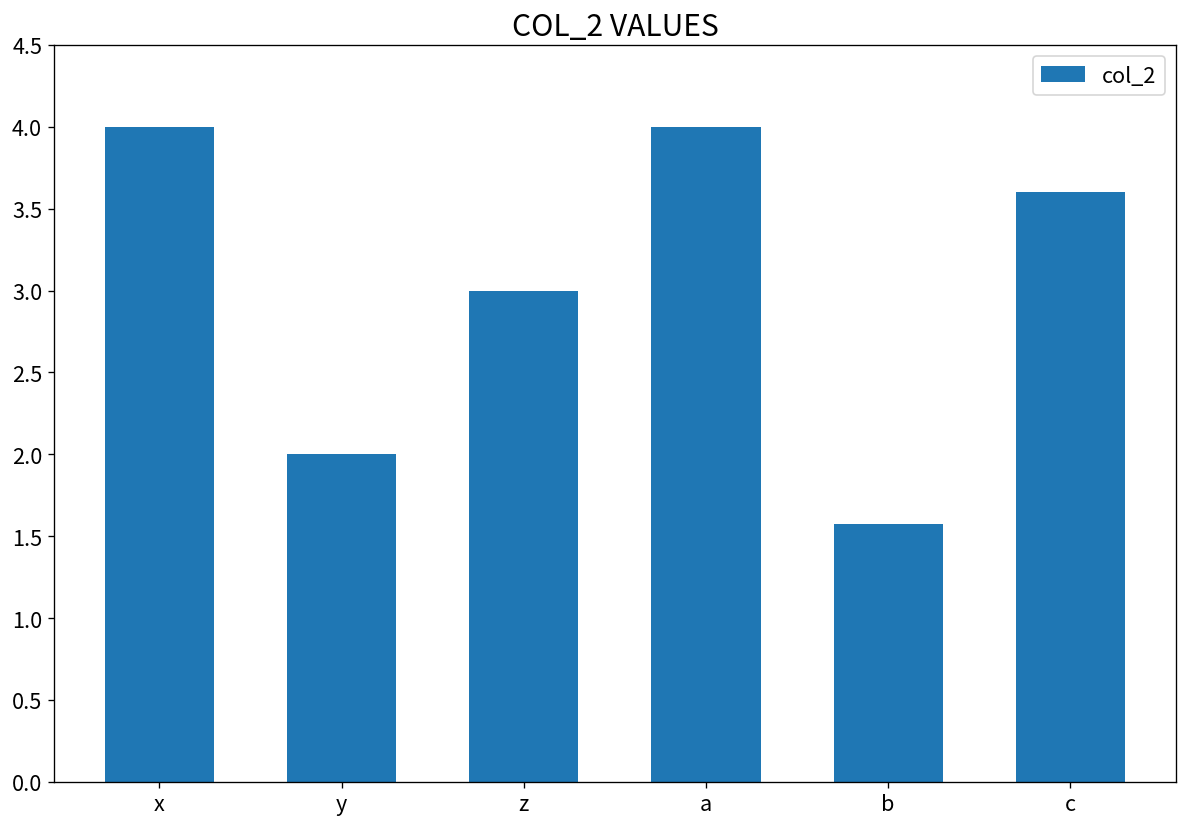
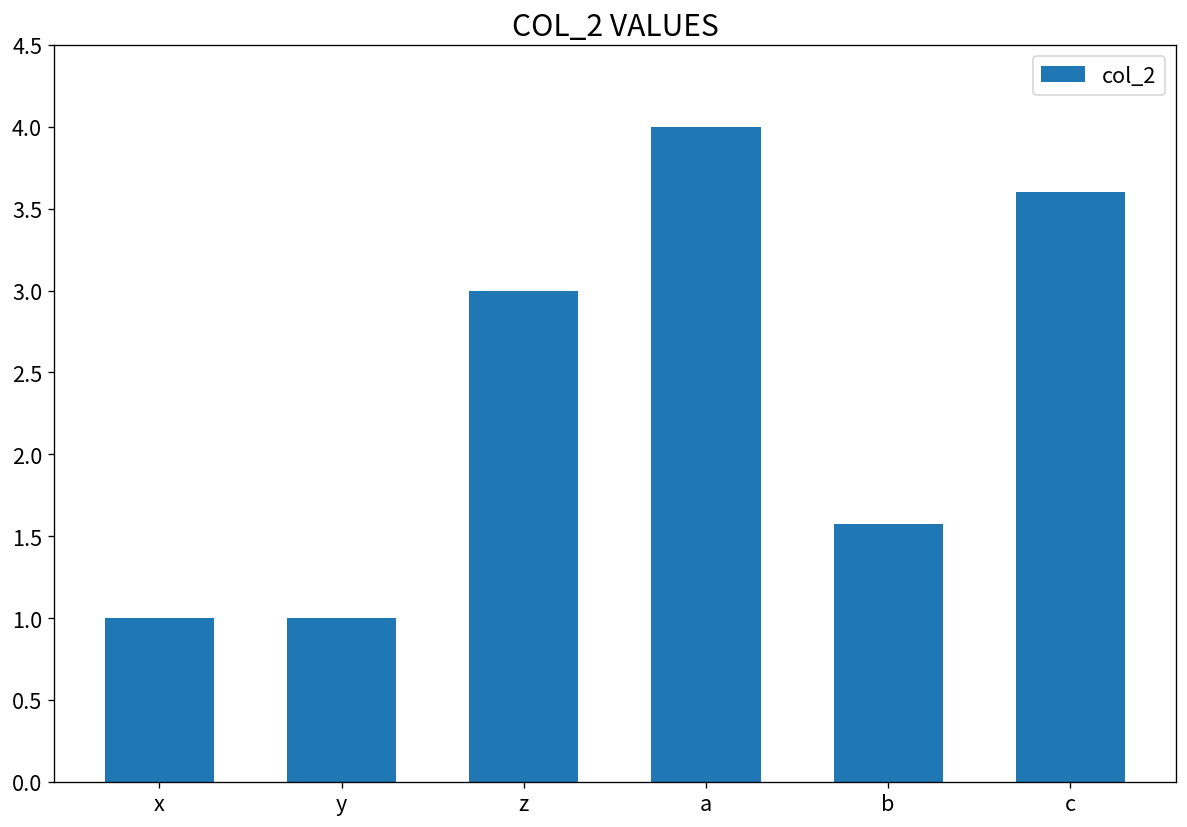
x: 4 -> 1
y: 2 -> 1
